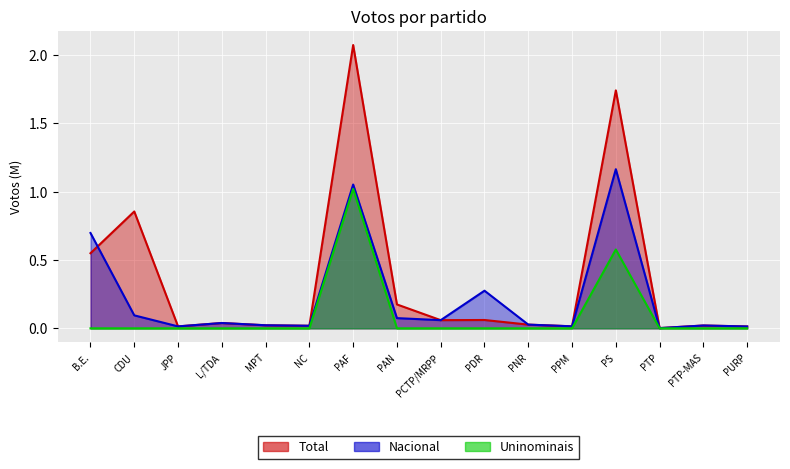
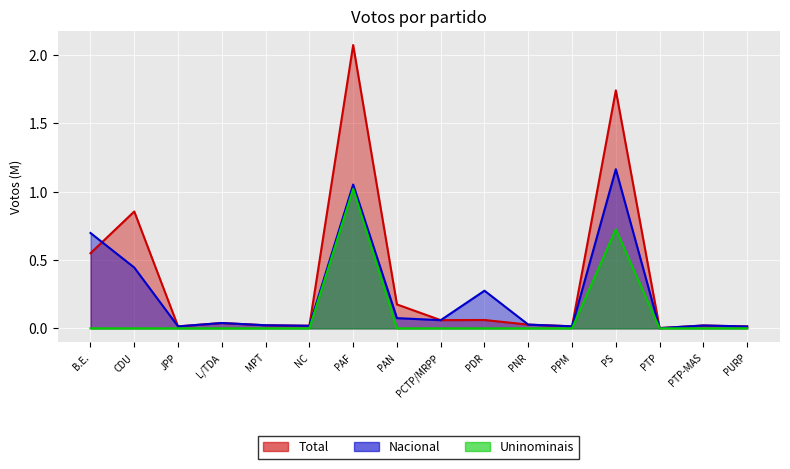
Nacional, CDU: 0.09 -> 0.44
Uninominais, PS: 0.58 -> 0.73
